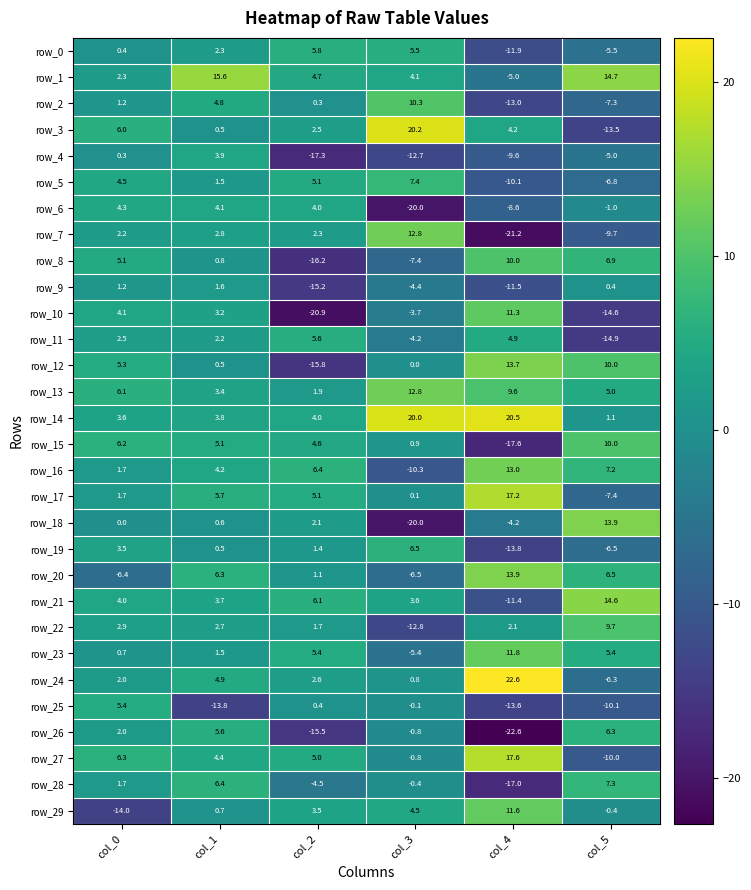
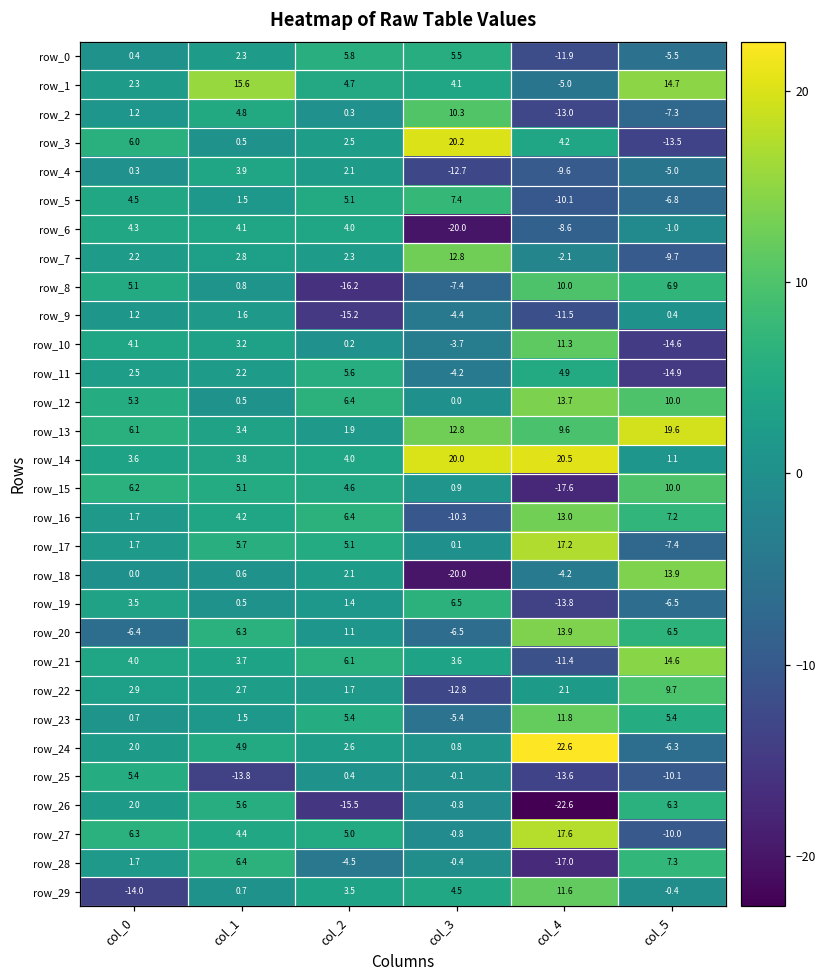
row_4, col_2: -17.3 -> 2.1
row_7, col_4: -21.2 -> -2.1
row_10, col_2: -20.9 -> 0.2
row_12, col_2: -15.8 -> 6.4
row_13, col_5: 5.0 -> 19.6
